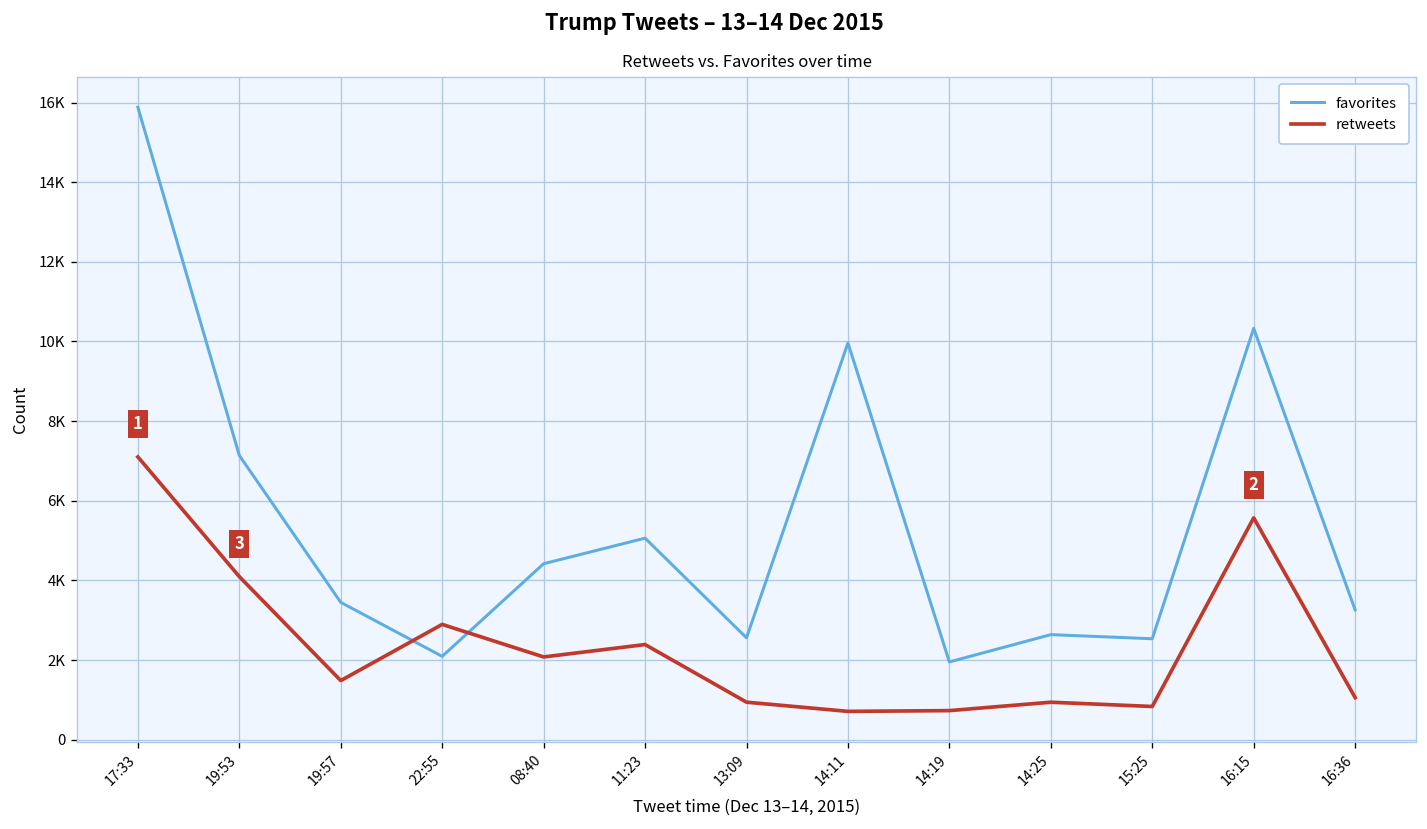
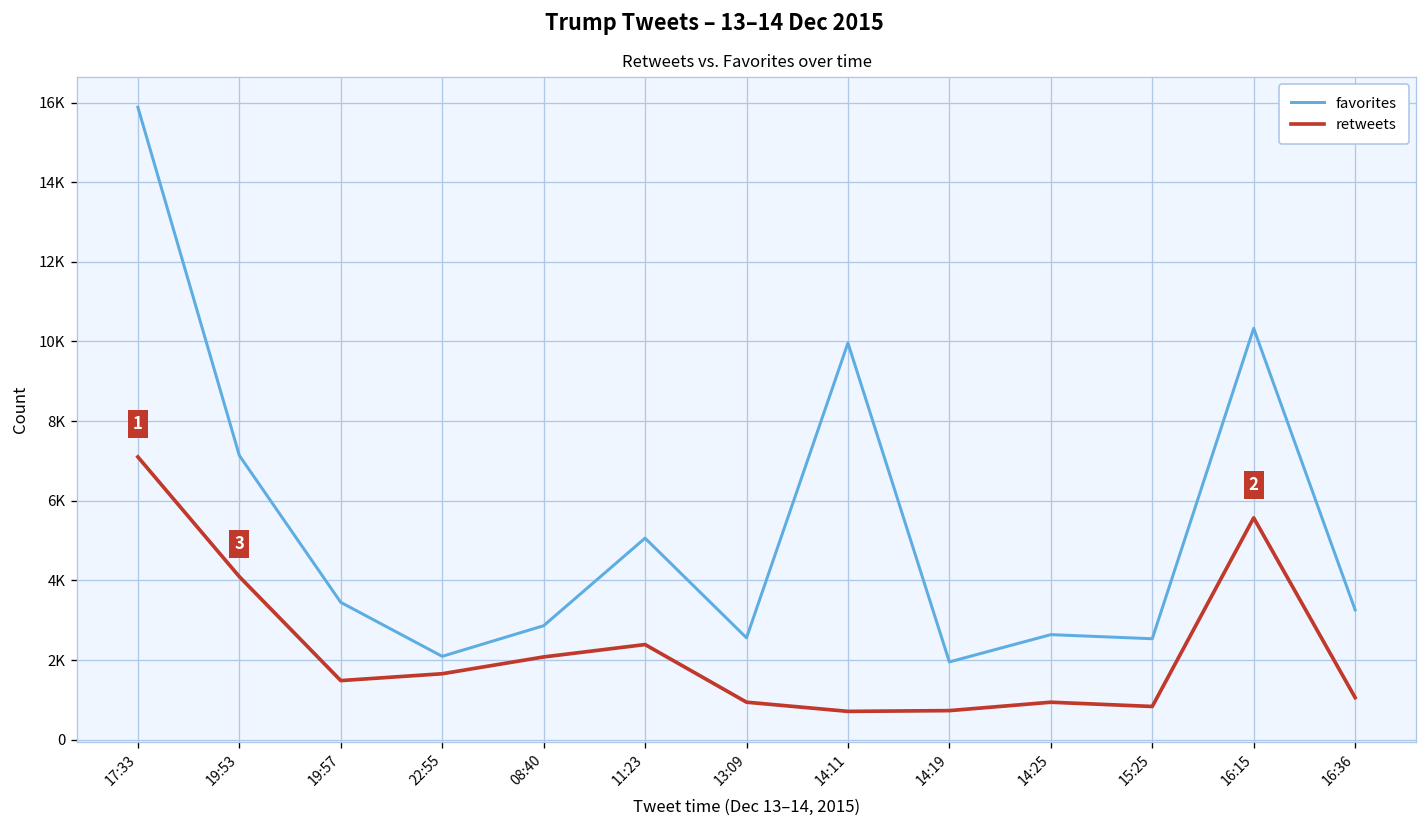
retweets, 22:55: 2900 -> 1700
favorites, 08:40: 4400 -> 2900
